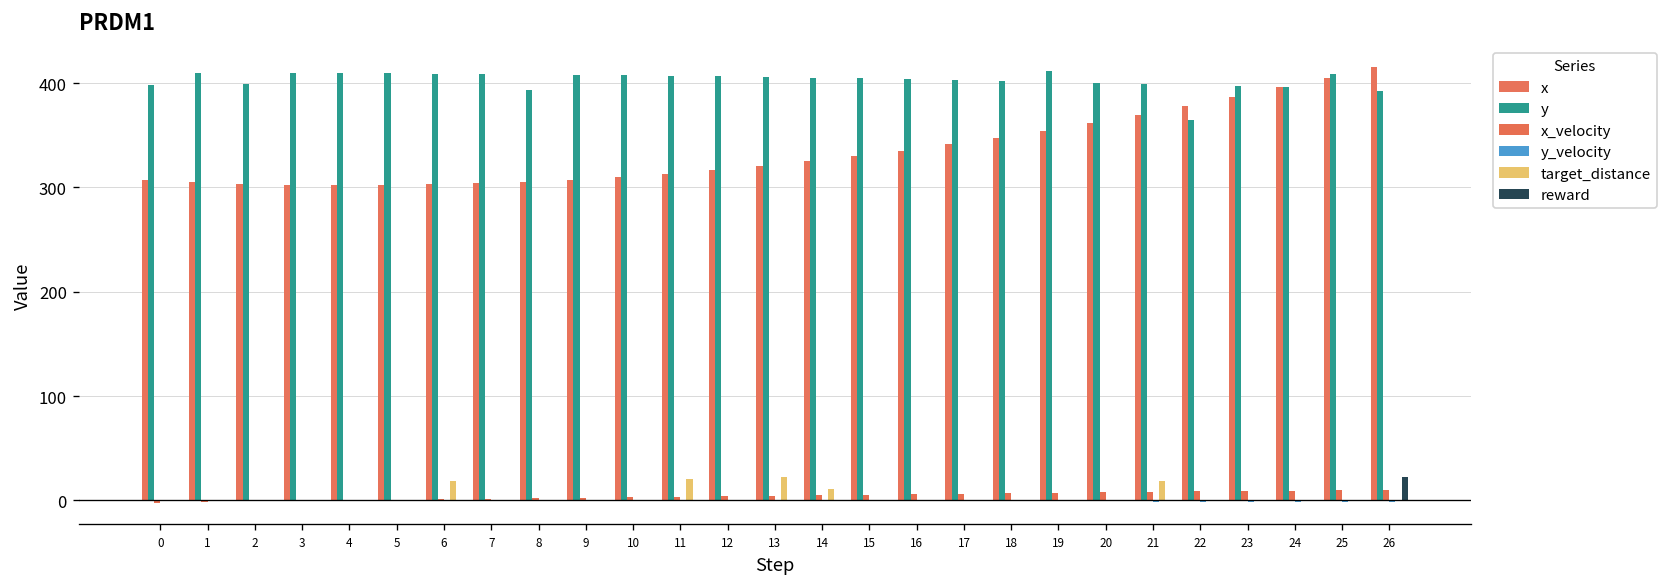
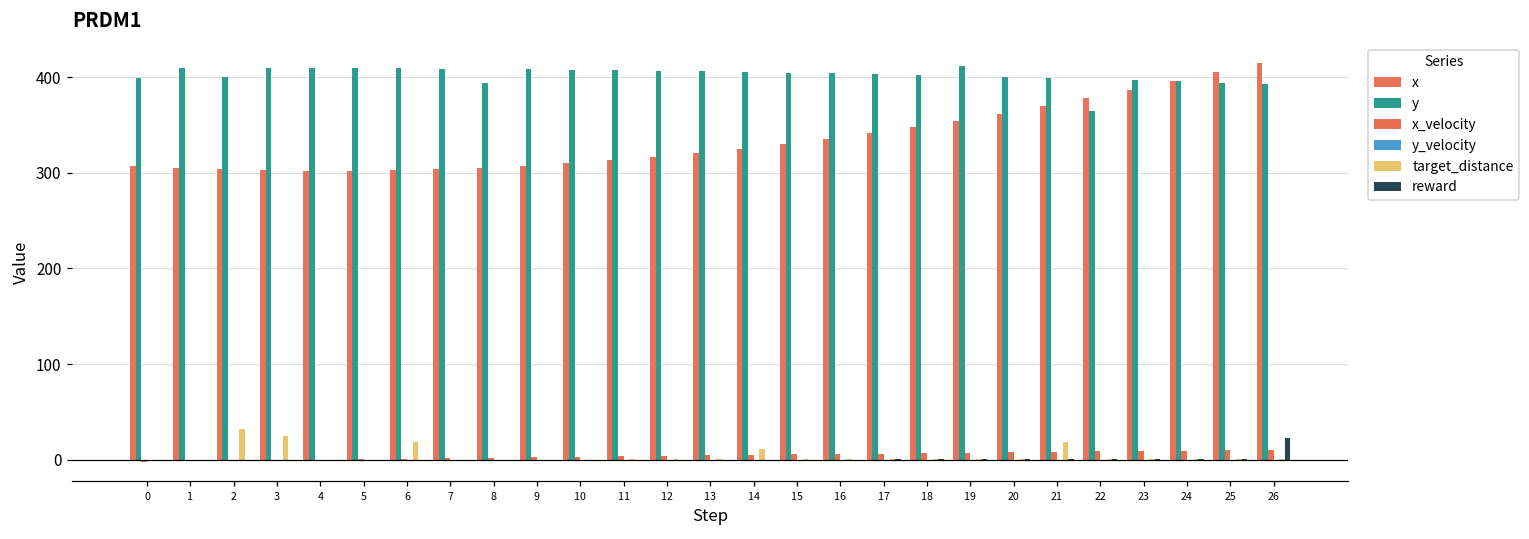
target_distance, 2: 0 -> 30
target_distance, 3: 0 -> 20
target_distance, 11: 20 -> 0
target_distance, 13: 20 -> 0
y, 25: 410 -> 390
